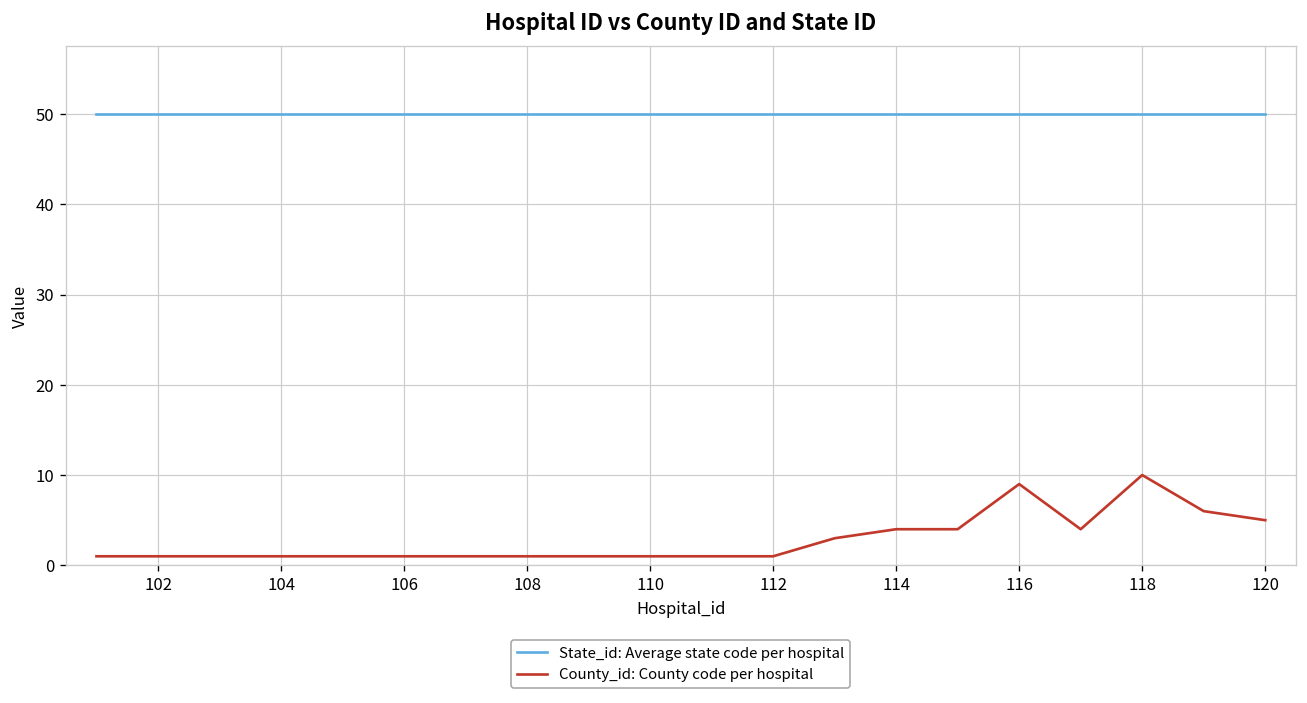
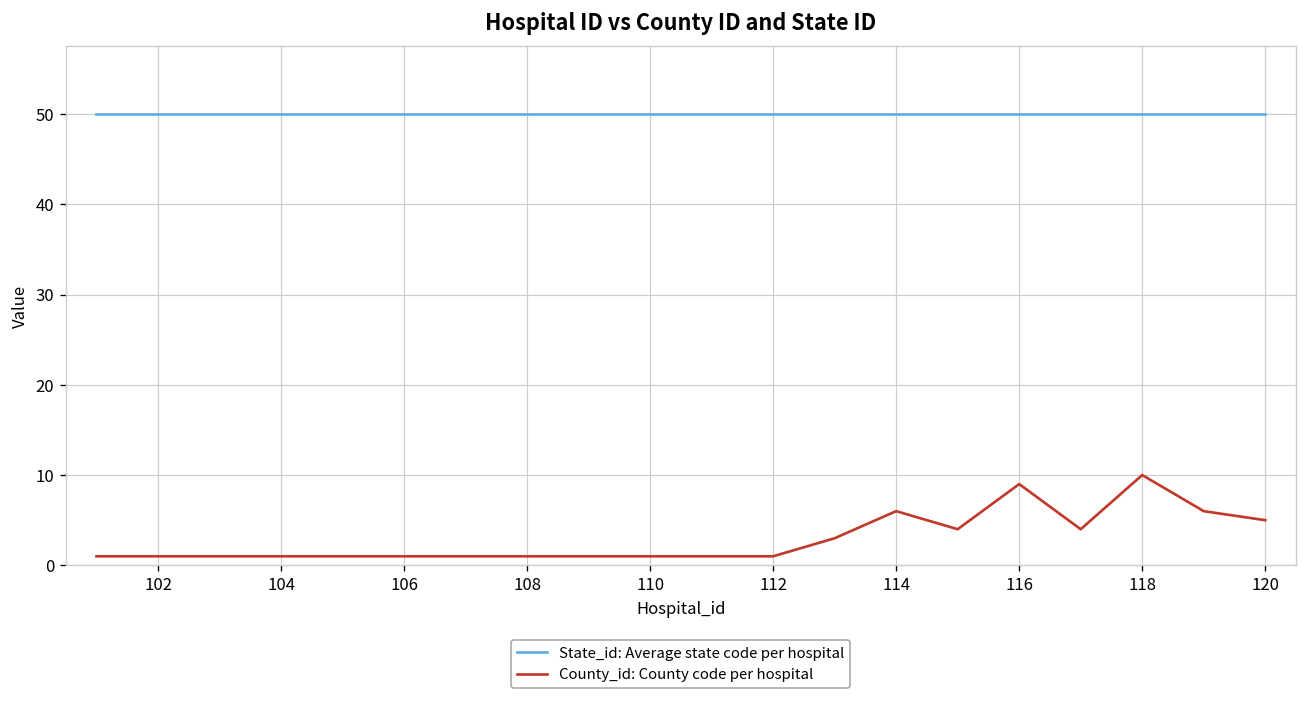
County_id: County code per hospital, 114: 4 -> 6
